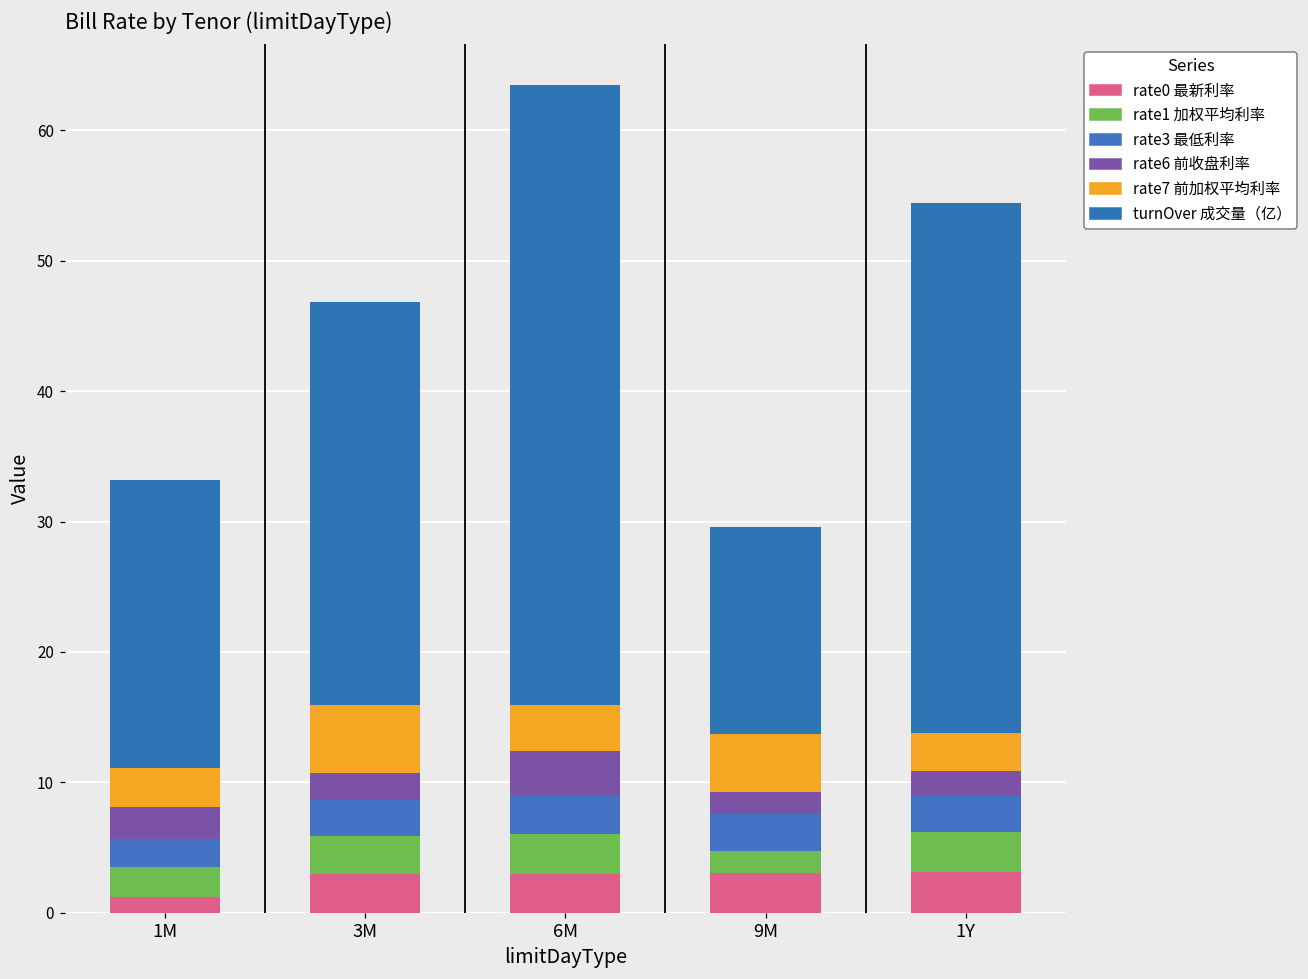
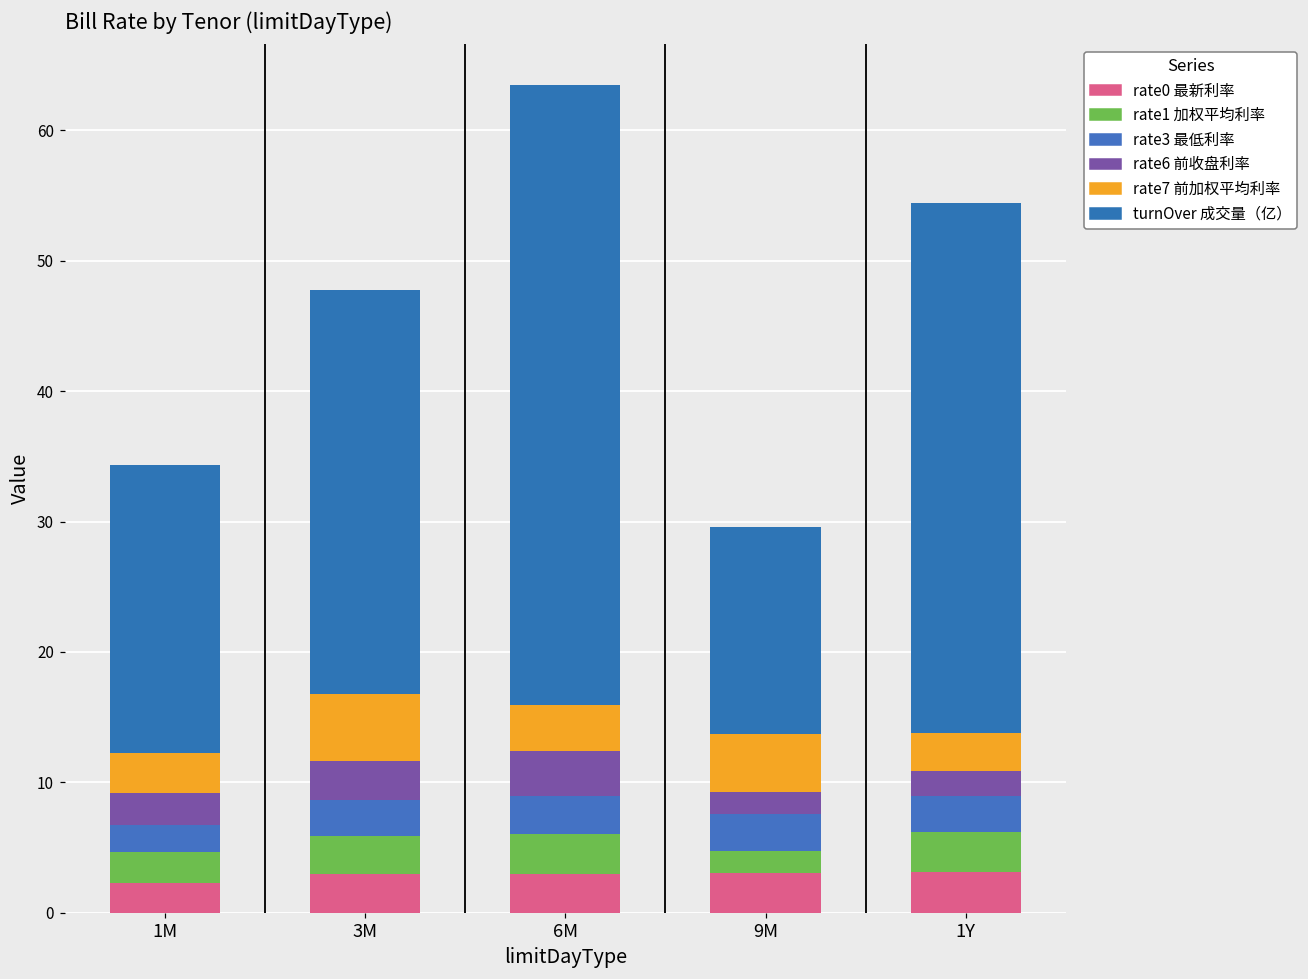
rate0 最新利率, 1M: 1.2 -> 2.3
rate6 前收盘利率, 3M: 2.1 -> 3.0
